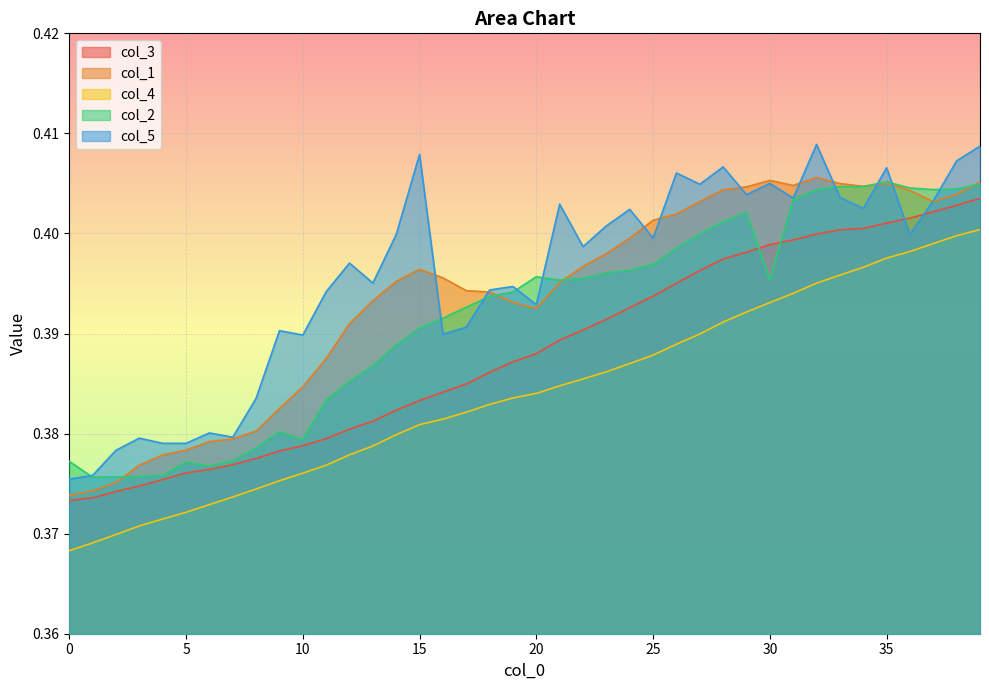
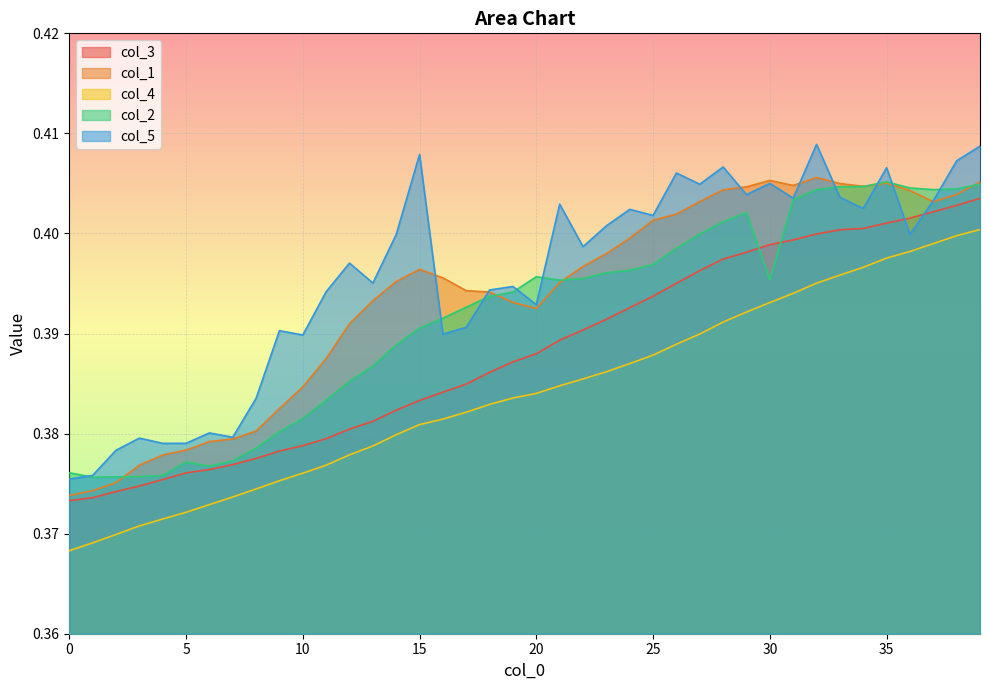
col_2, 0: 0.3772 -> 0.3761
col_2, 10: 0.3794 -> 0.3815
col_5, 25: 0.3995 -> 0.4018
